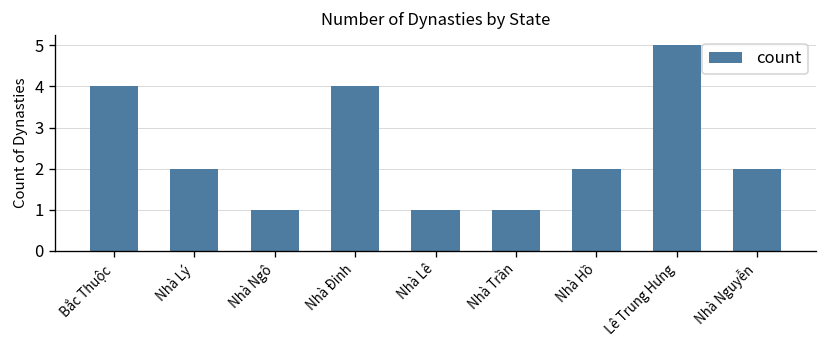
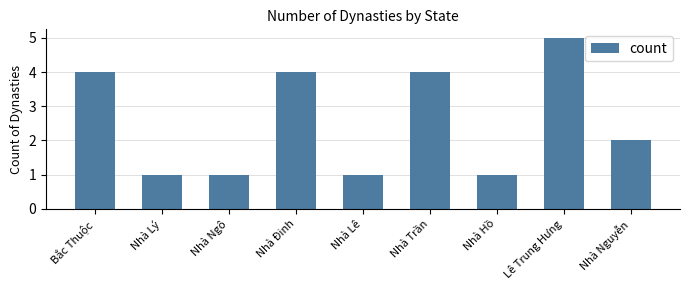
Nhà Lý: 2 -> 1
Nhà Trần: 1 -> 4
Nhà Hồ: 2 -> 1
